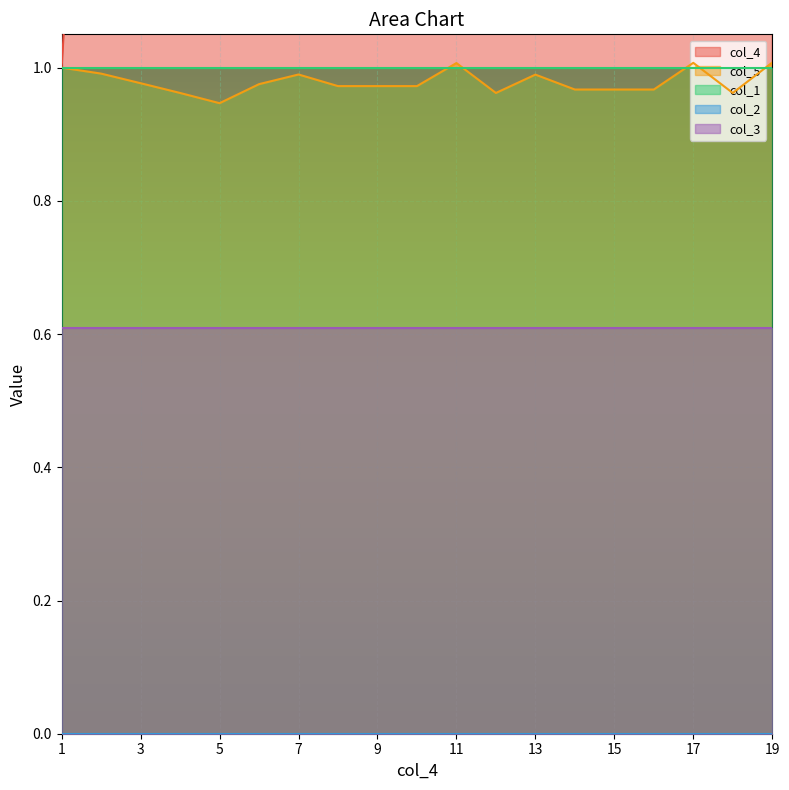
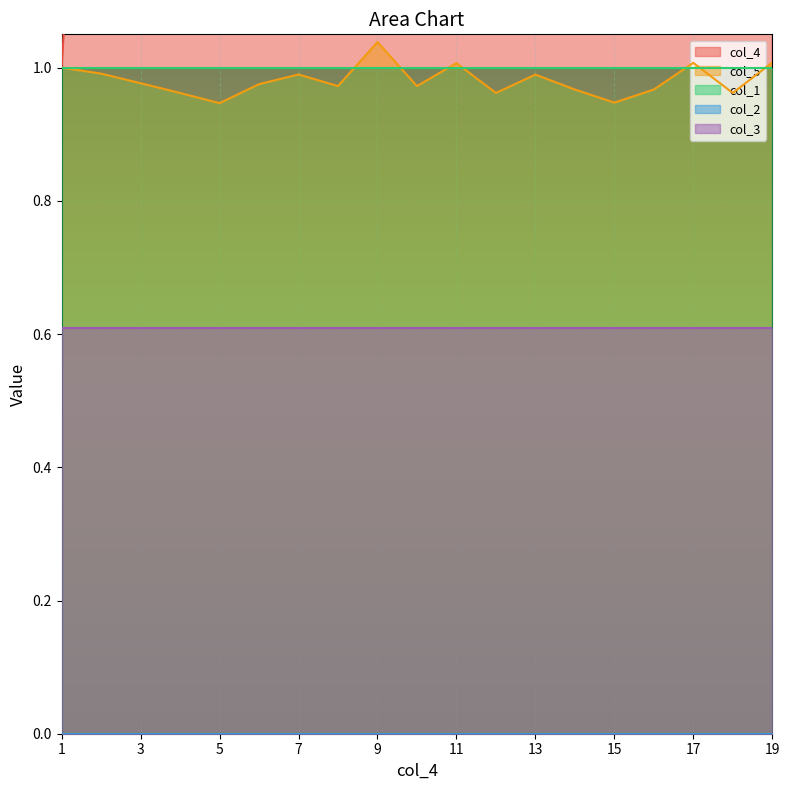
col_5, 9: 0.97 -> 1.04
col_5, 15: 0.97 -> 0.95
